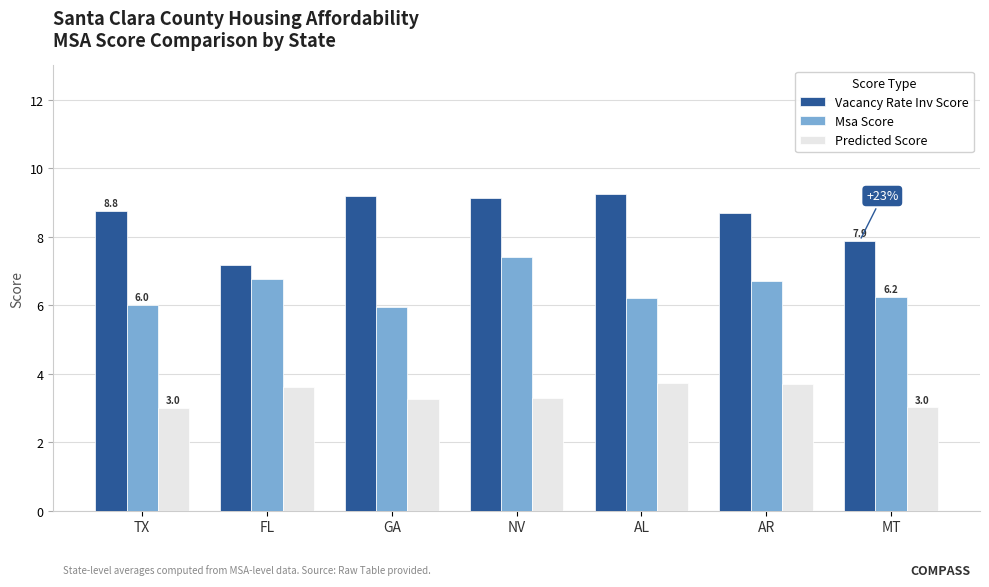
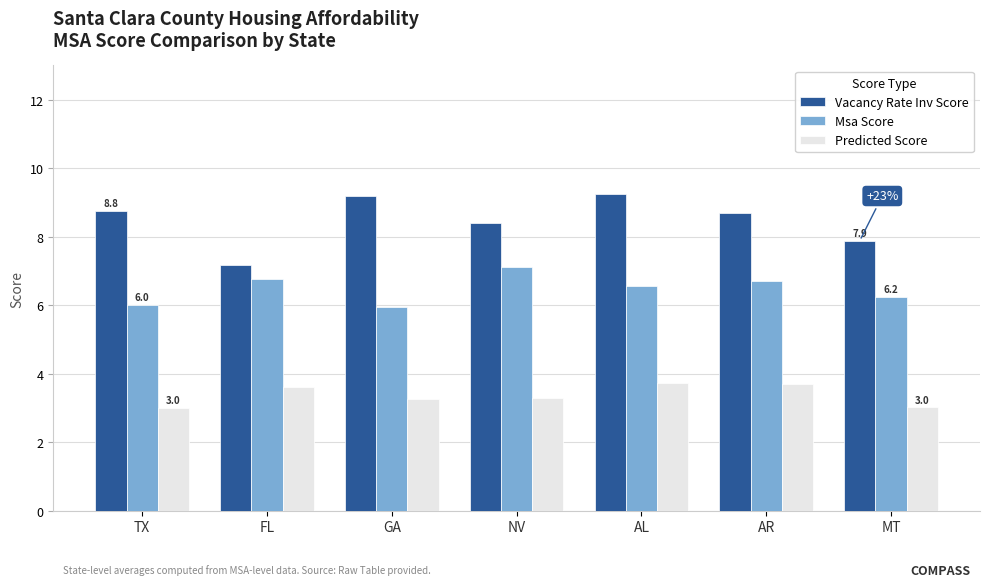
Vacancy Rate Inv Score, NV: 9.1 -> 8.4
Msa Score, NV: 7.4 -> 7.1
Msa Score, AL: 6.2 -> 6.6
